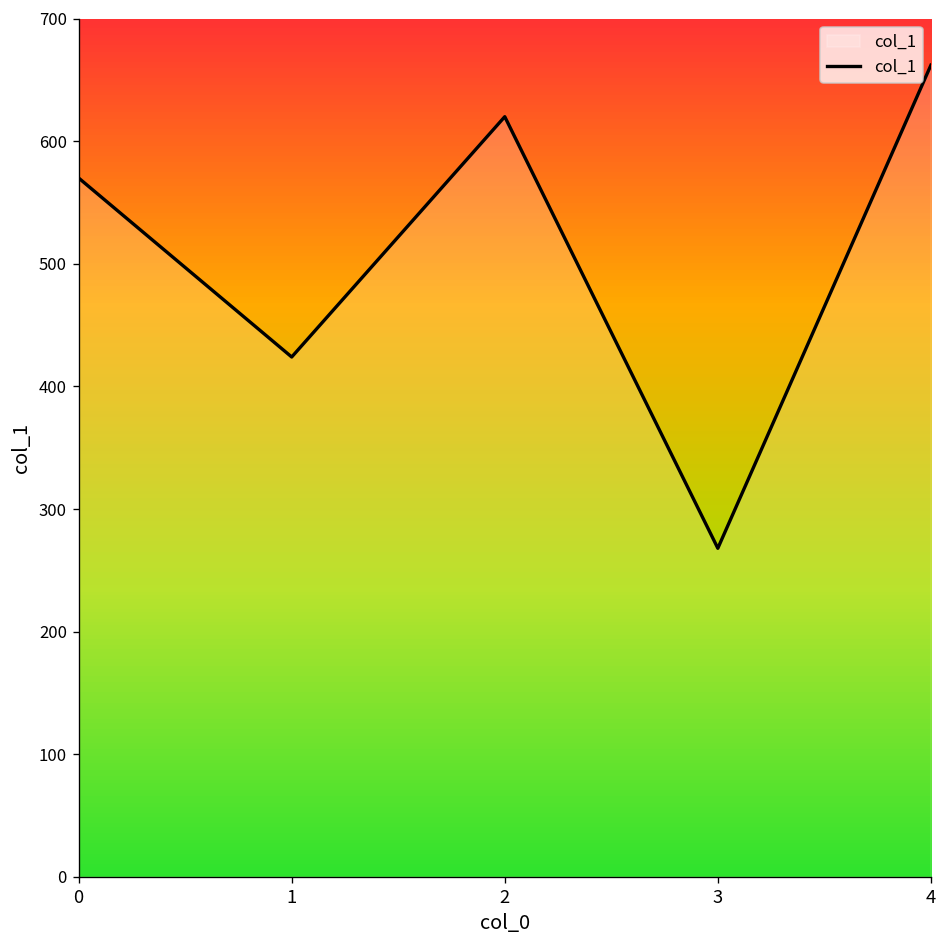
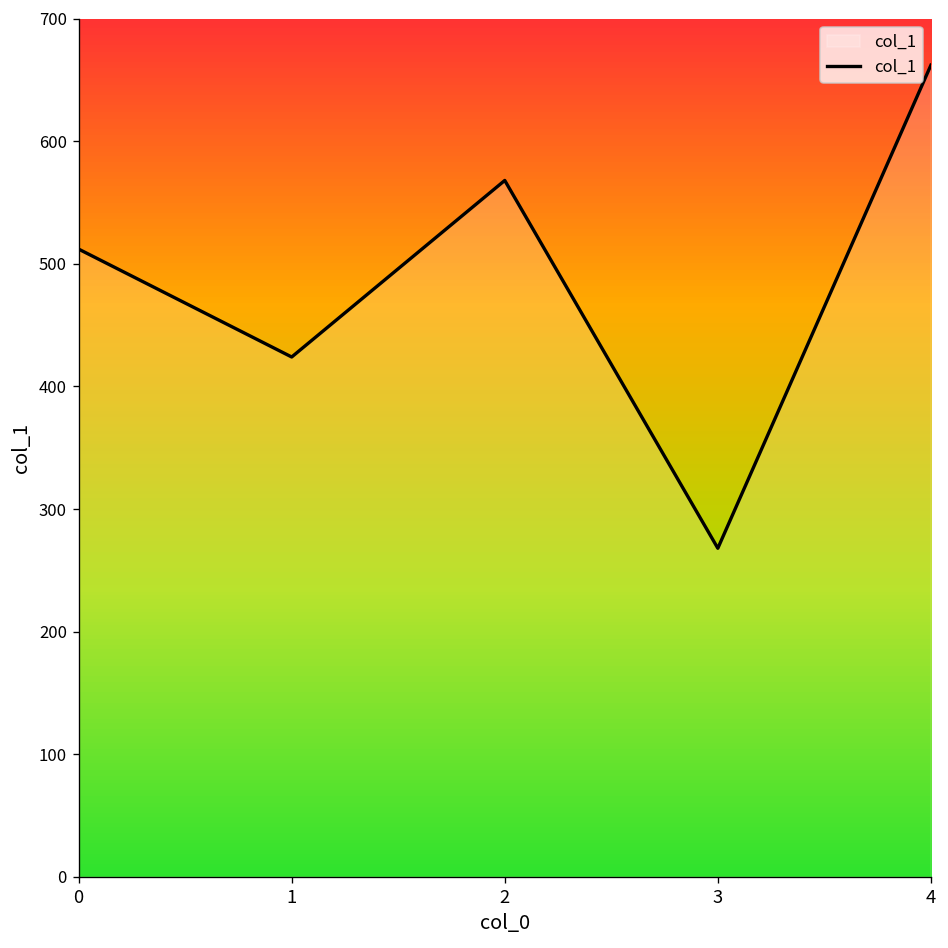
0: 570 -> 512
2: 620 -> 568
